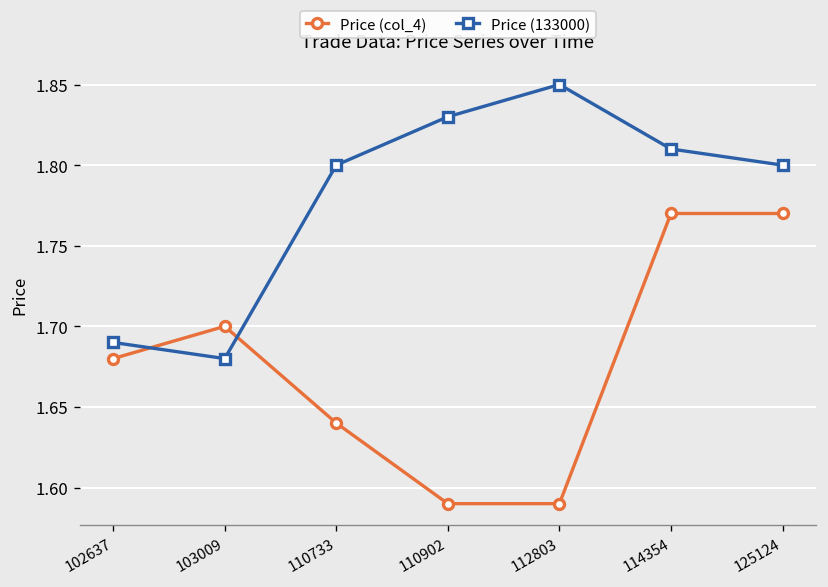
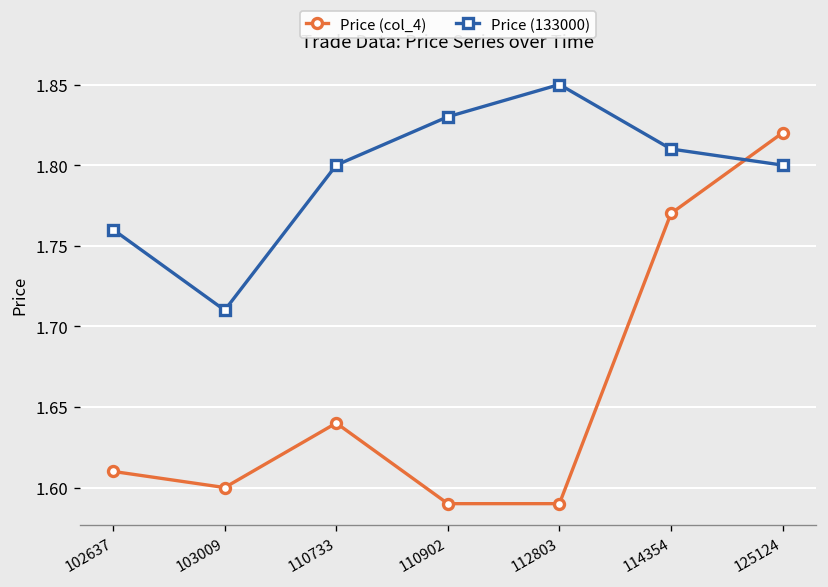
Price (col_4), 102637: 1.68 -> 1.61
Price (133000), 102637: 1.69 -> 1.76
Price (col_4), 103009: 1.7 -> 1.6
Price (133000), 103009: 1.68 -> 1.71
Price (col_4), 125124: 1.77 -> 1.82
